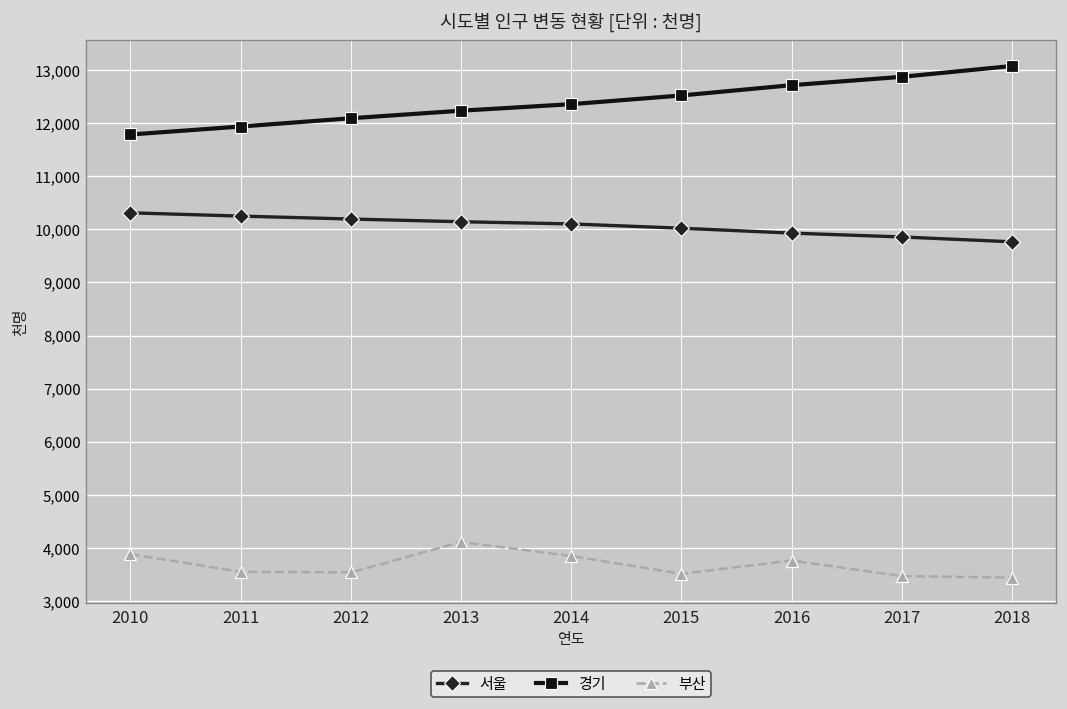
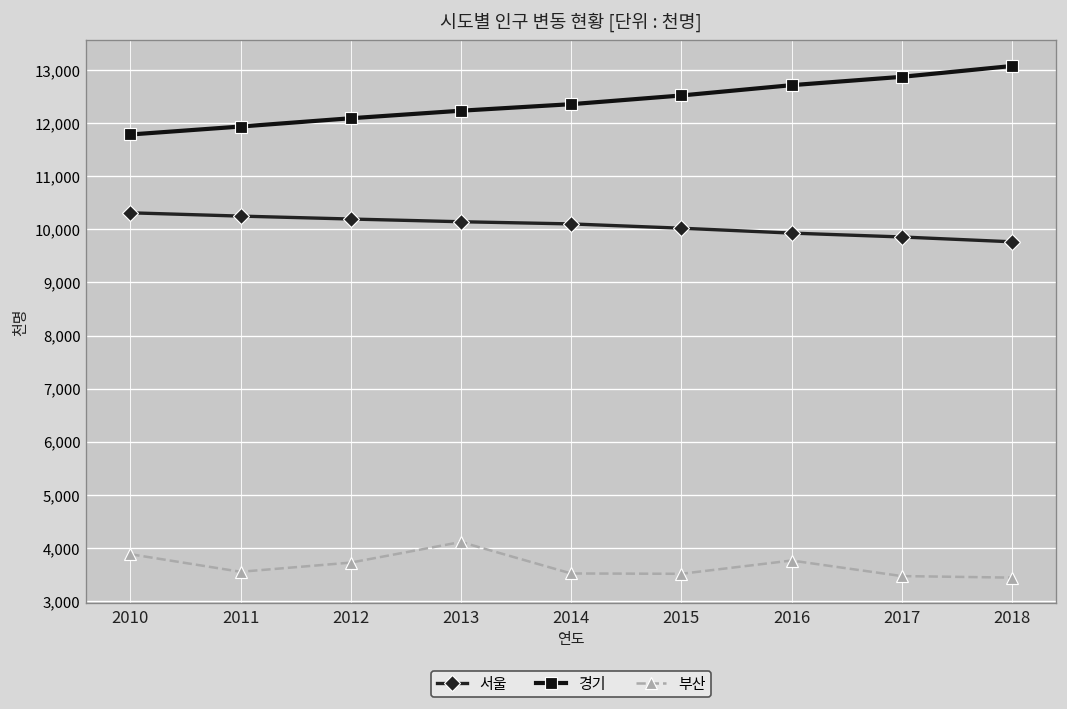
부산, 2012: 3,500 -> 3,700
부산, 2014: 3,800 -> 3,500
